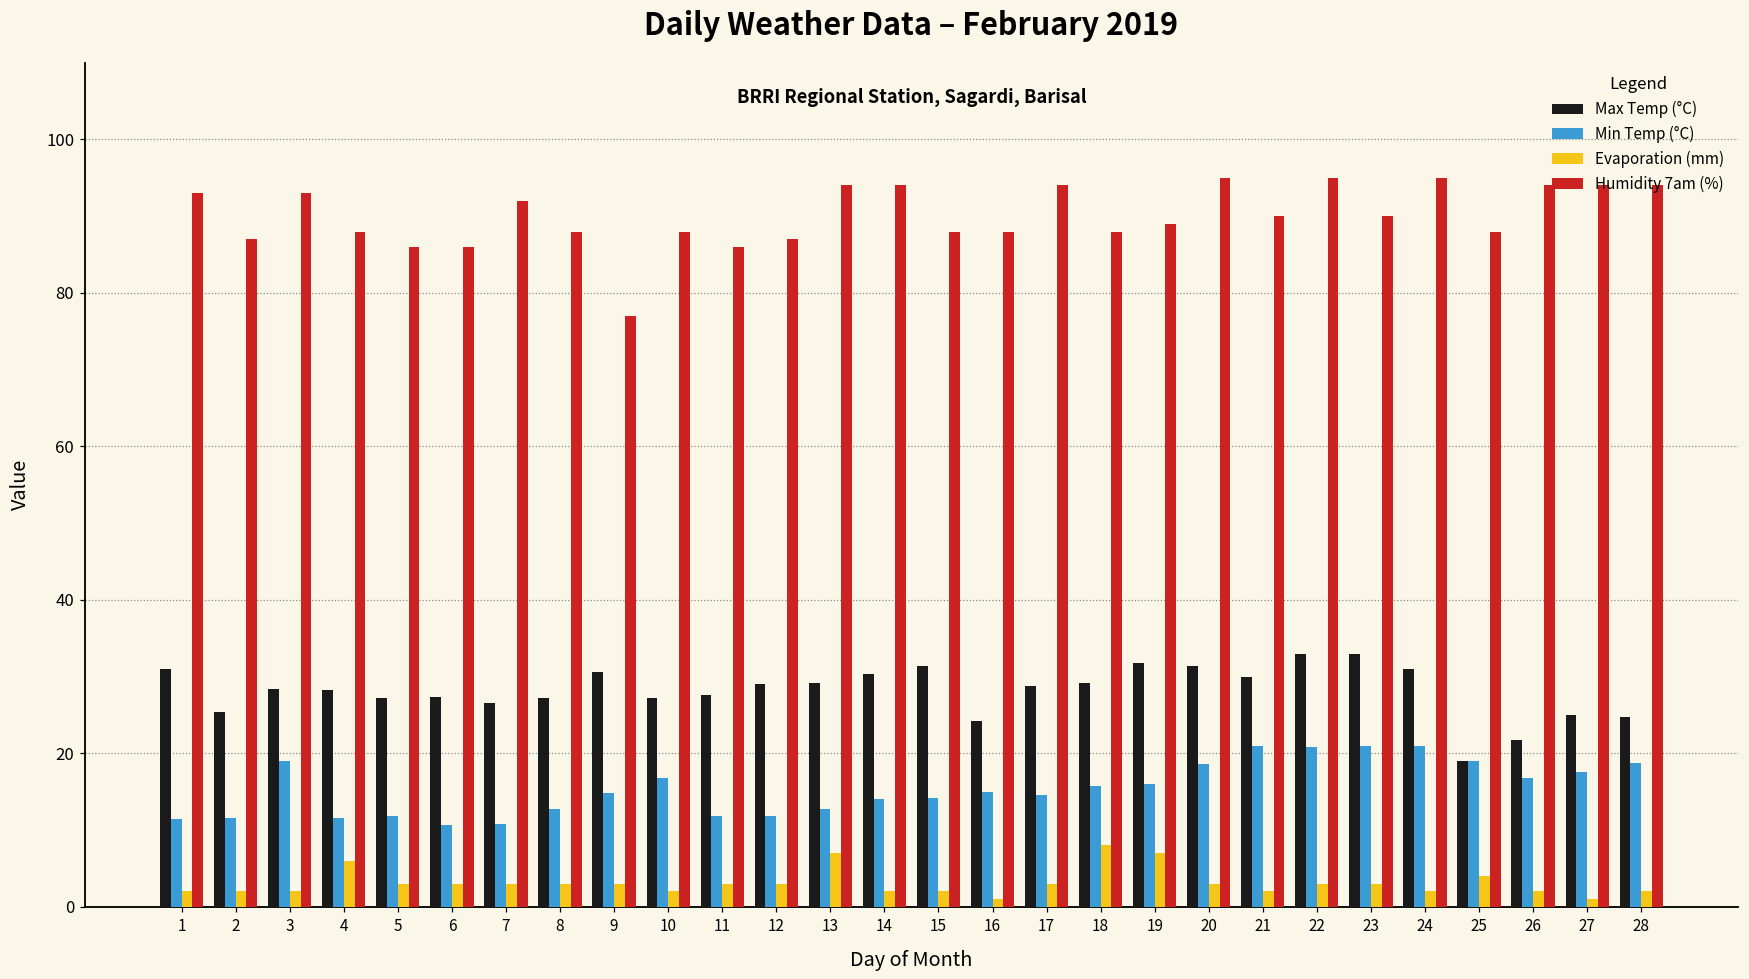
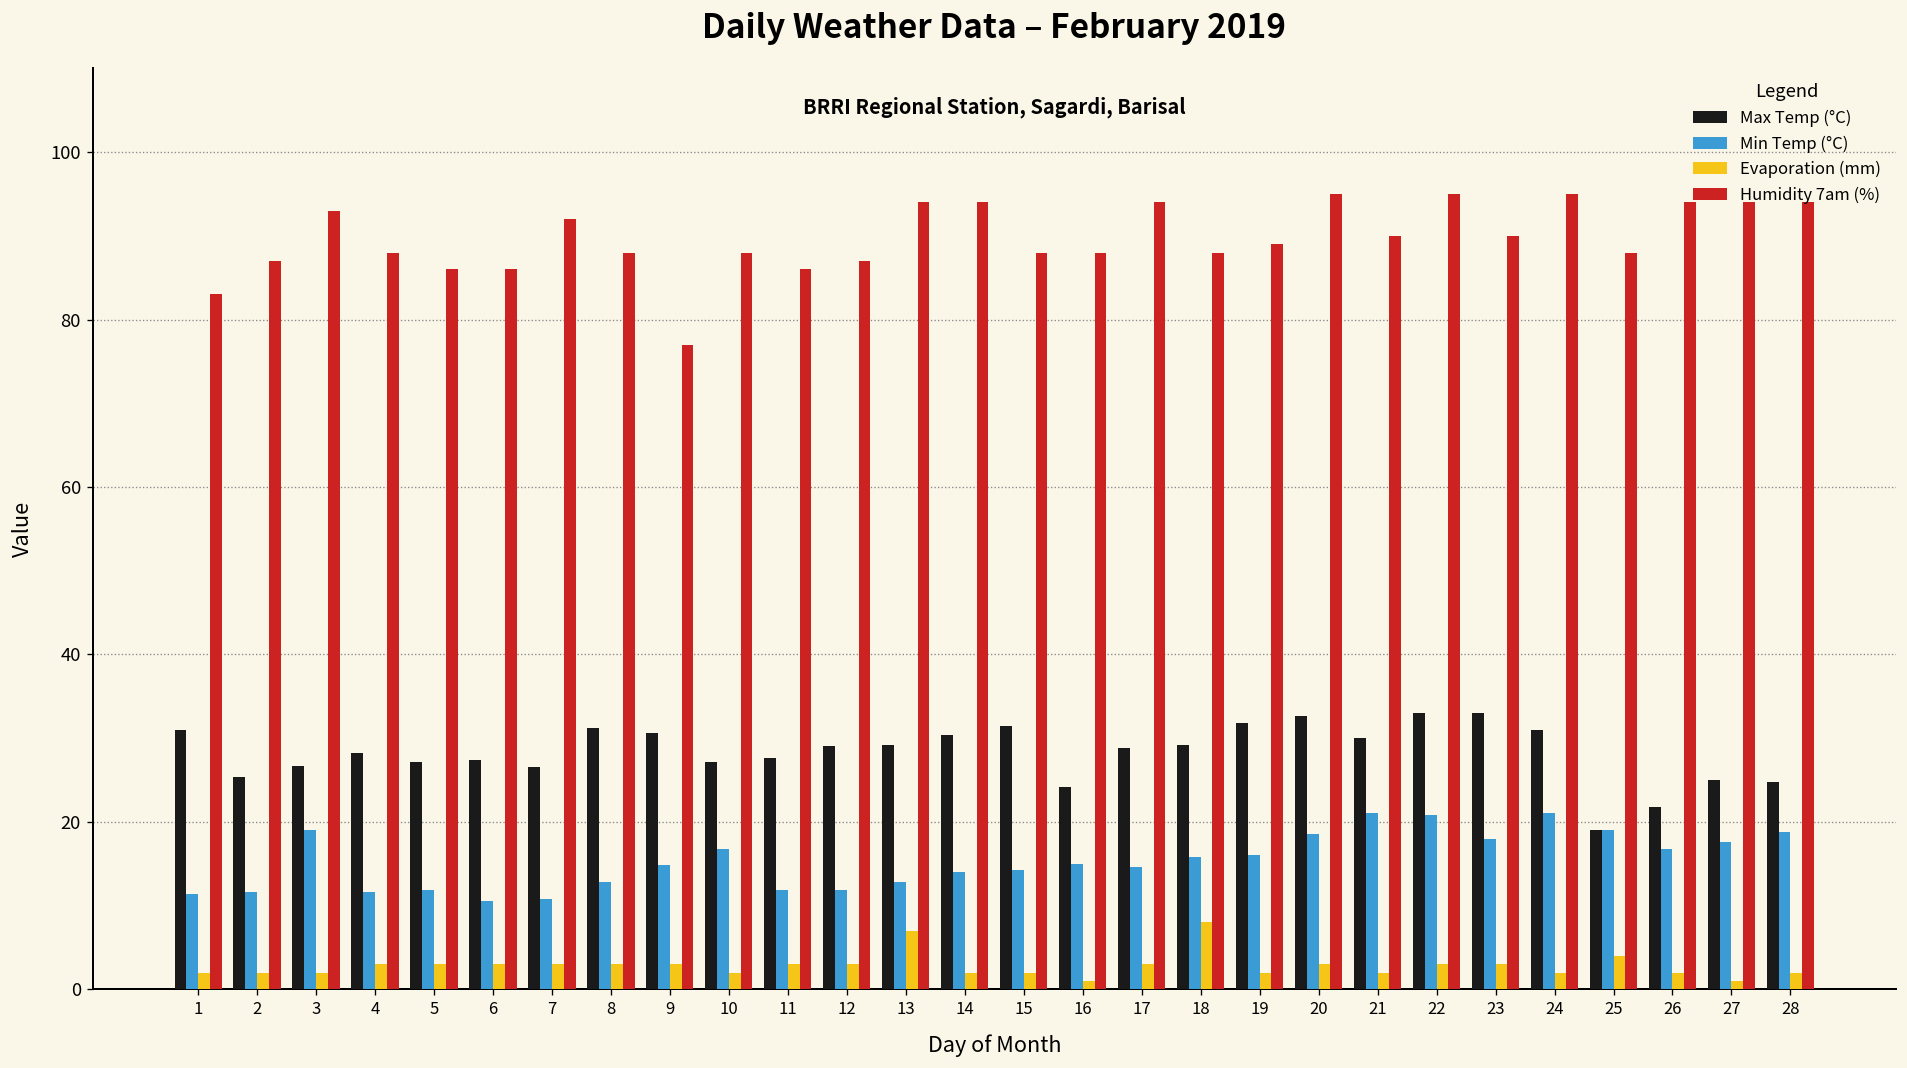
Humidity 7am (%), 1: 93 -> 83
Max Temp (°C), 3: 28 -> 27
Evaporation (mm), 4: 6 -> 3
Max Temp (°C), 8: 27 -> 31
Evaporation (mm), 19: 7 -> 2
Max Temp (°C), 20: 31 -> 33
Min Temp (°C), 23: 21 -> 18
